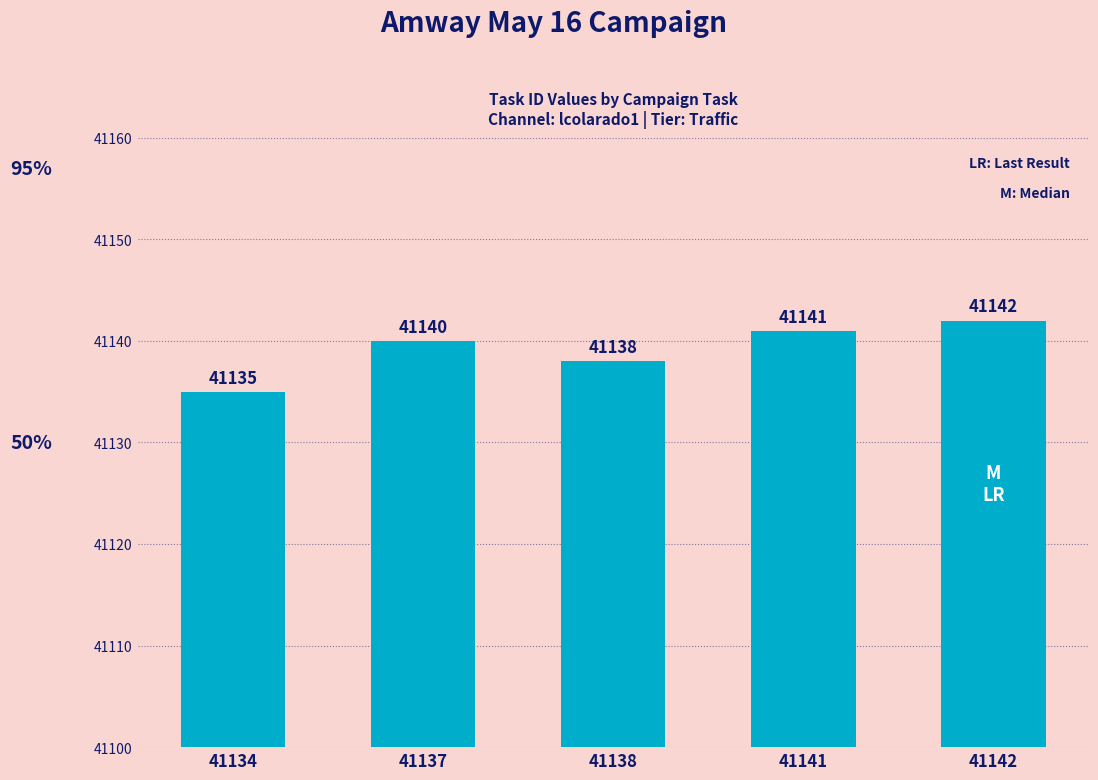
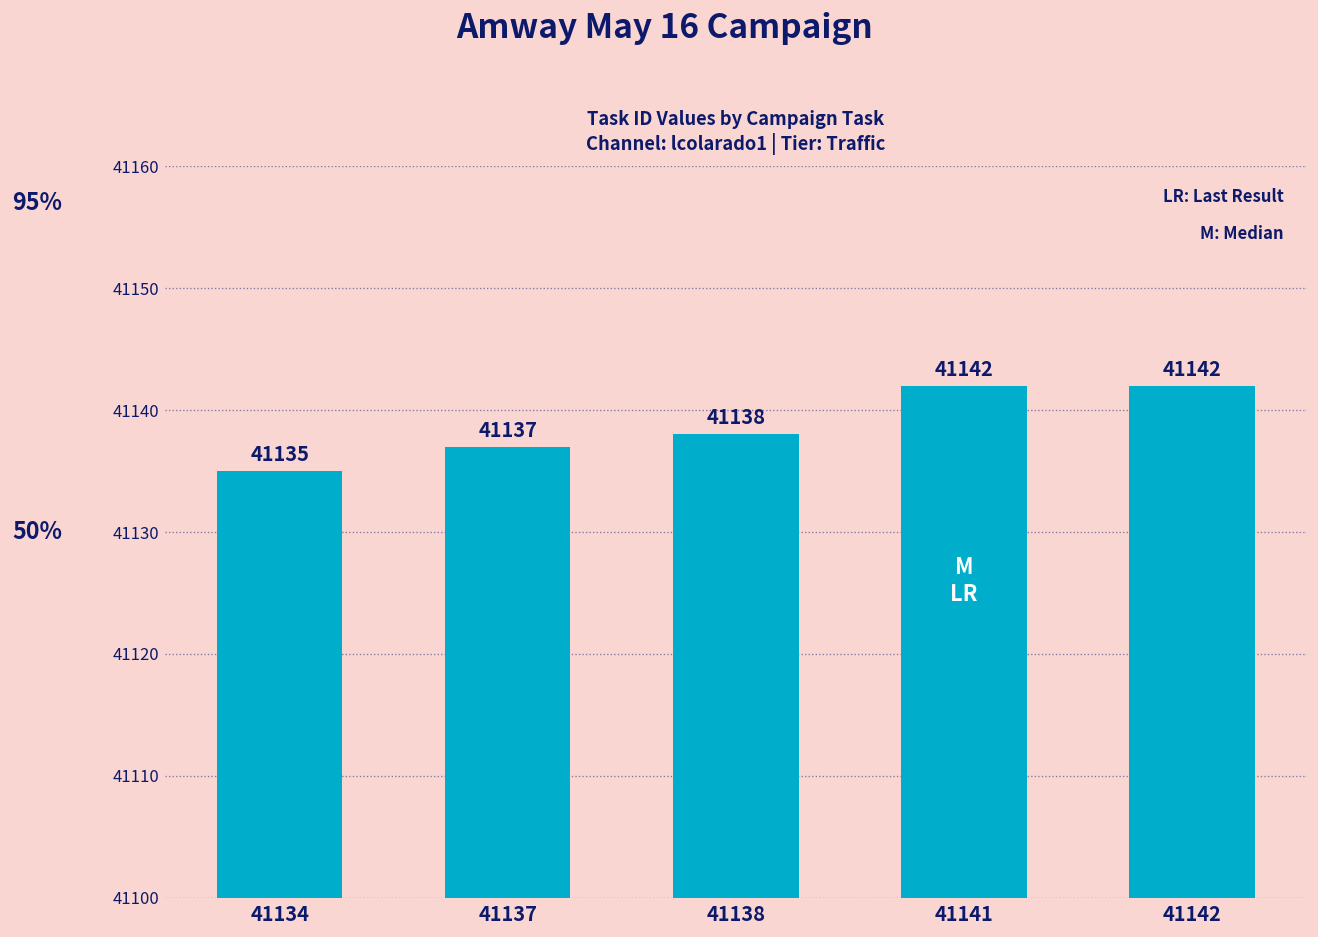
41137: 41140 -> 41137
41141: 41141 -> 41142
